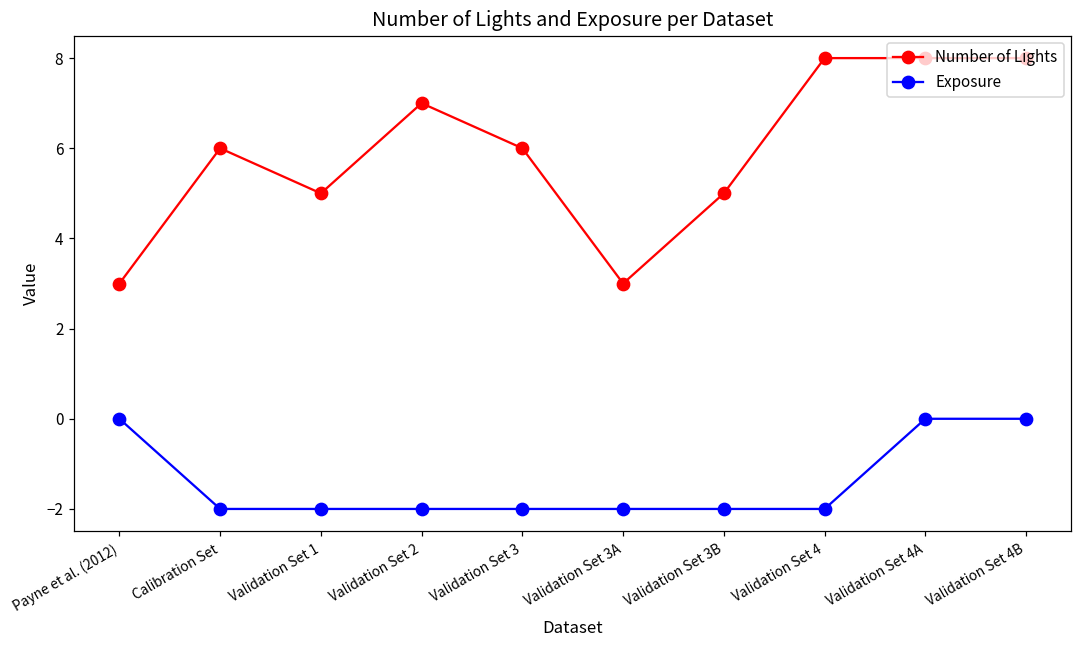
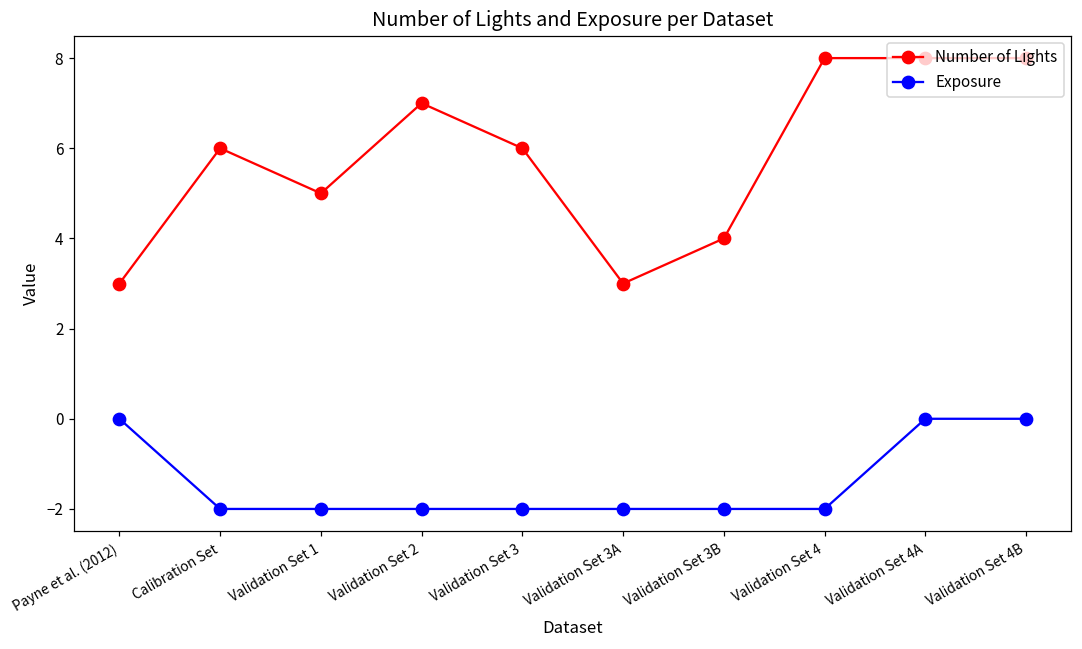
Number of Lights, Validation Set 3B: 5 -> 4
